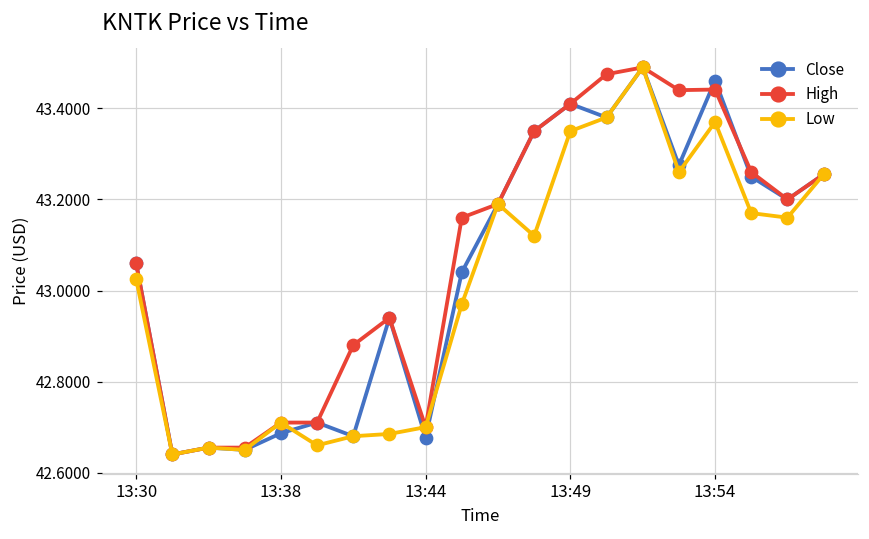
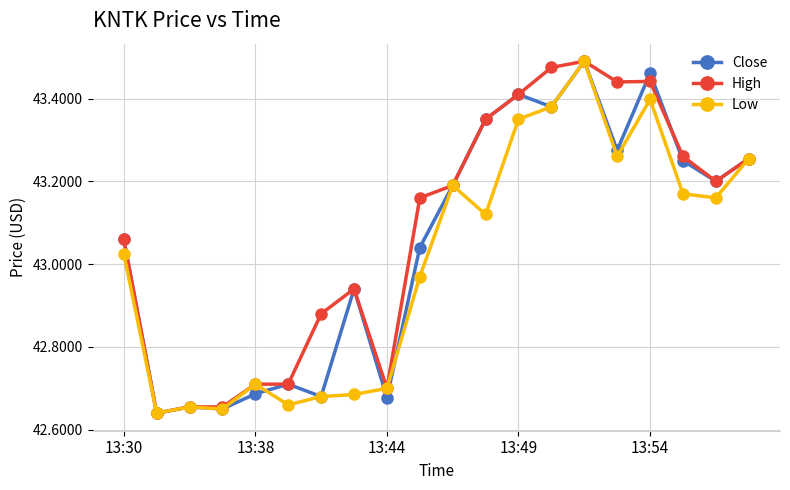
Low, 13:54: 43.37 -> 43.40
